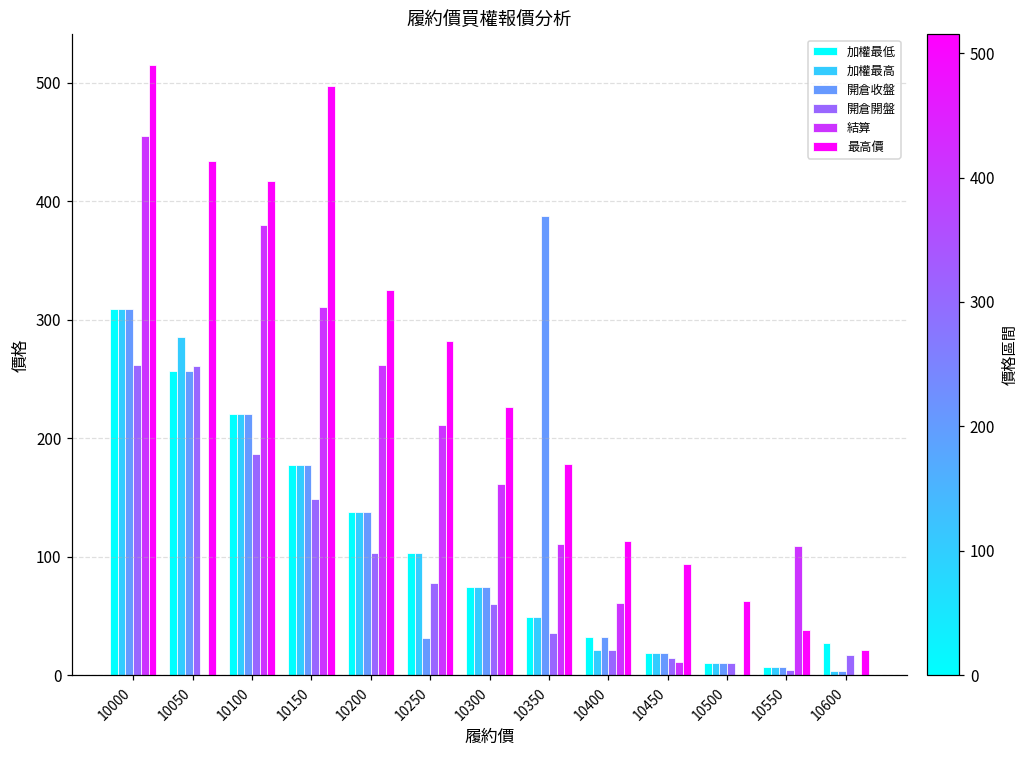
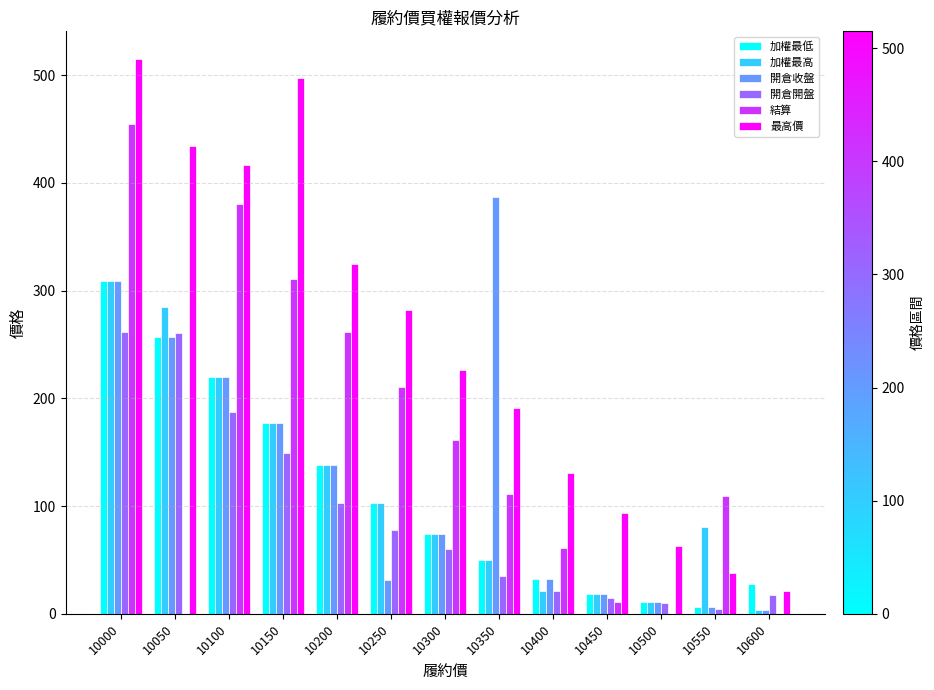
最高價, 10350: 178 -> 191
最高價, 10400: 113 -> 131
加權最高, 10550: 7 -> 81
